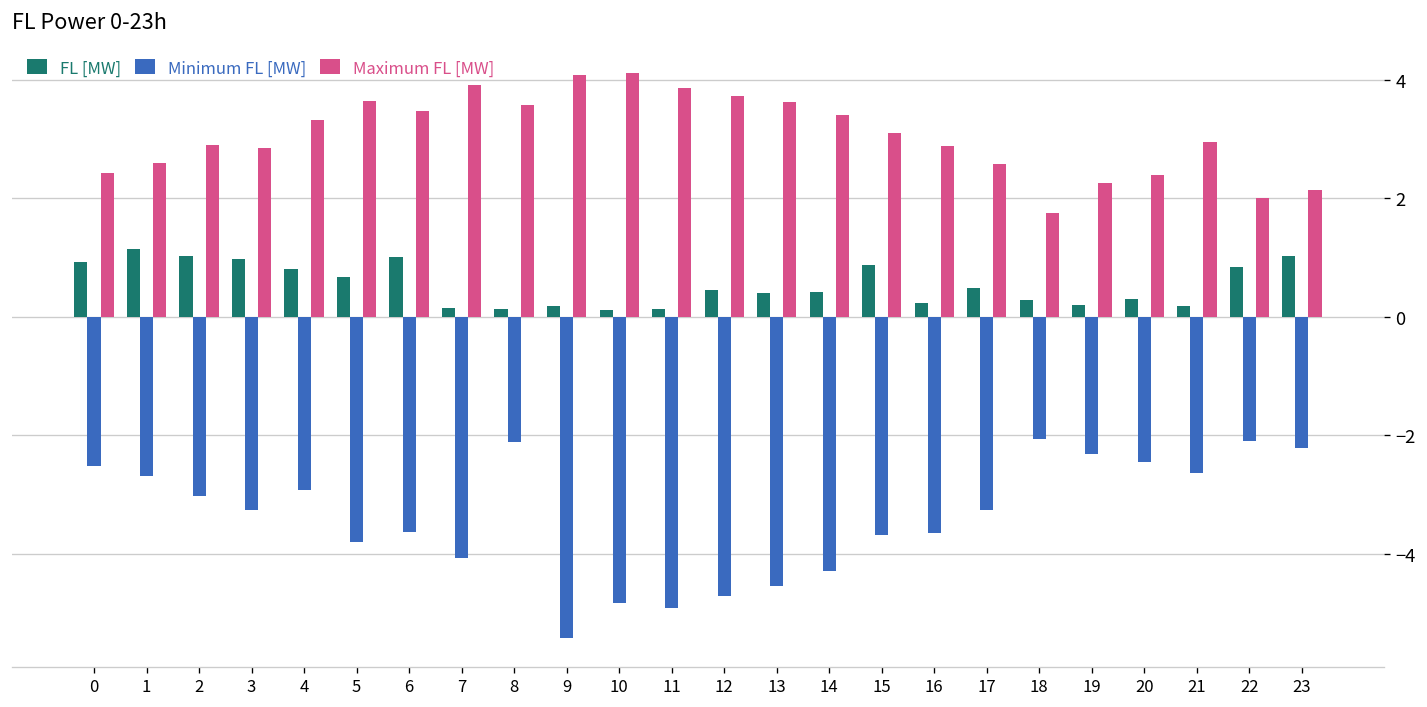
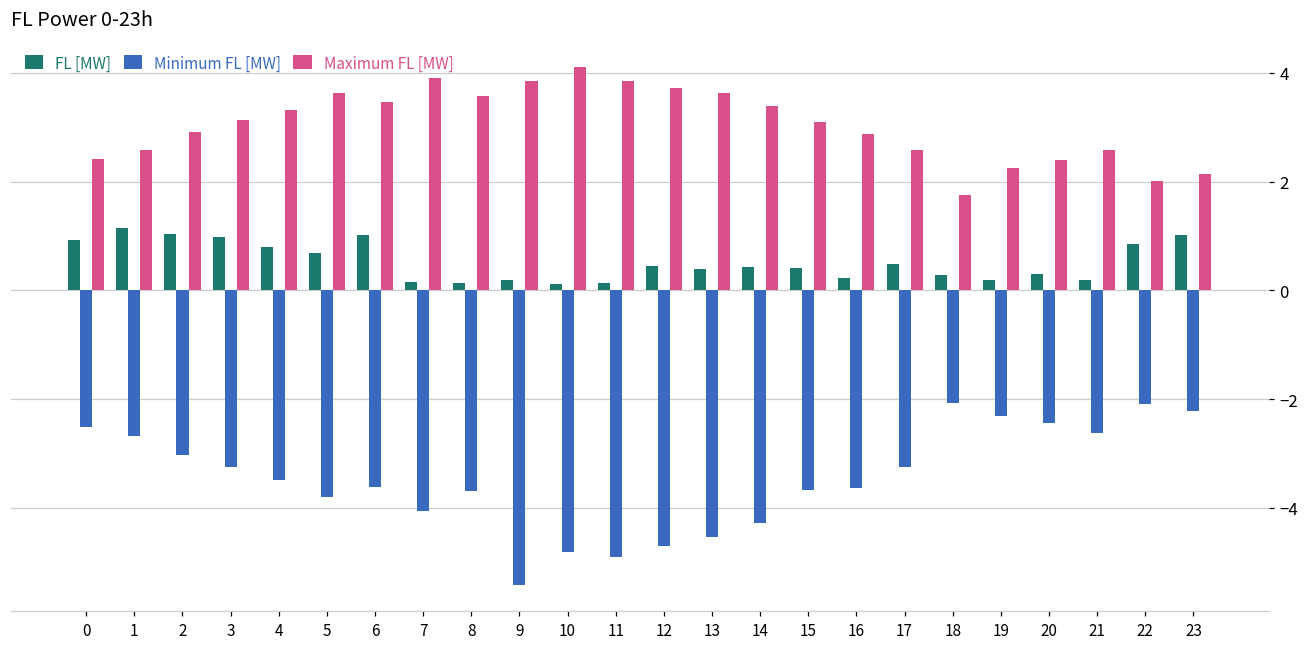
Maximum FL [MW], 3: 2.8 -> 3.1
Minimum FL [MW], 4: -2.9 -> -3.5
Minimum FL [MW], 8: -2.1 -> -3.7
Maximum FL [MW], 9: 4.1 -> 3.8
FL [MW], 15: 0.9 -> 0.4
Maximum FL [MW], 21: 2.9 -> 2.6
